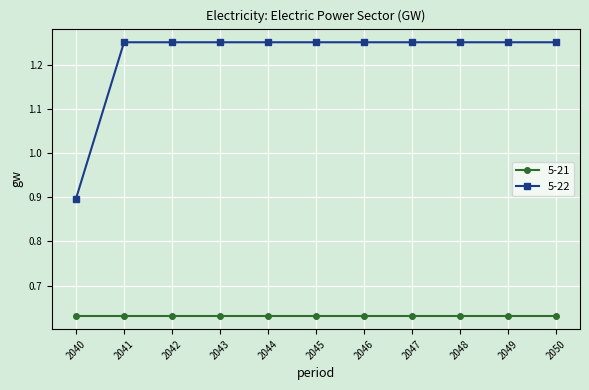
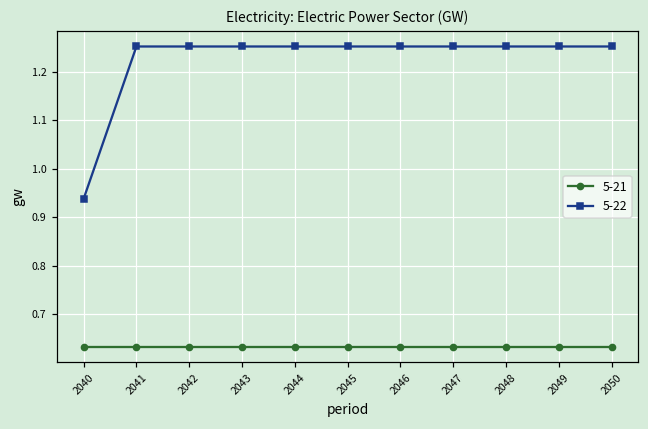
5-22, 2040: 0.90 -> 0.94
